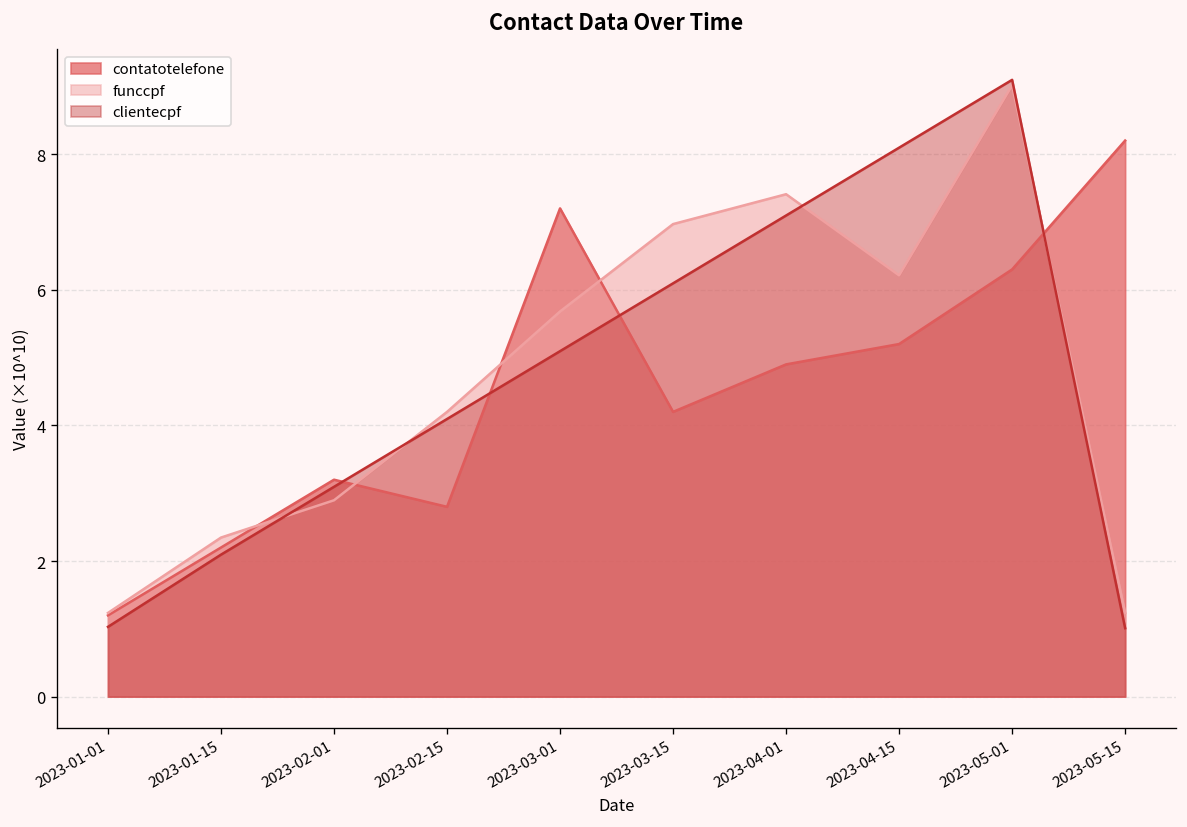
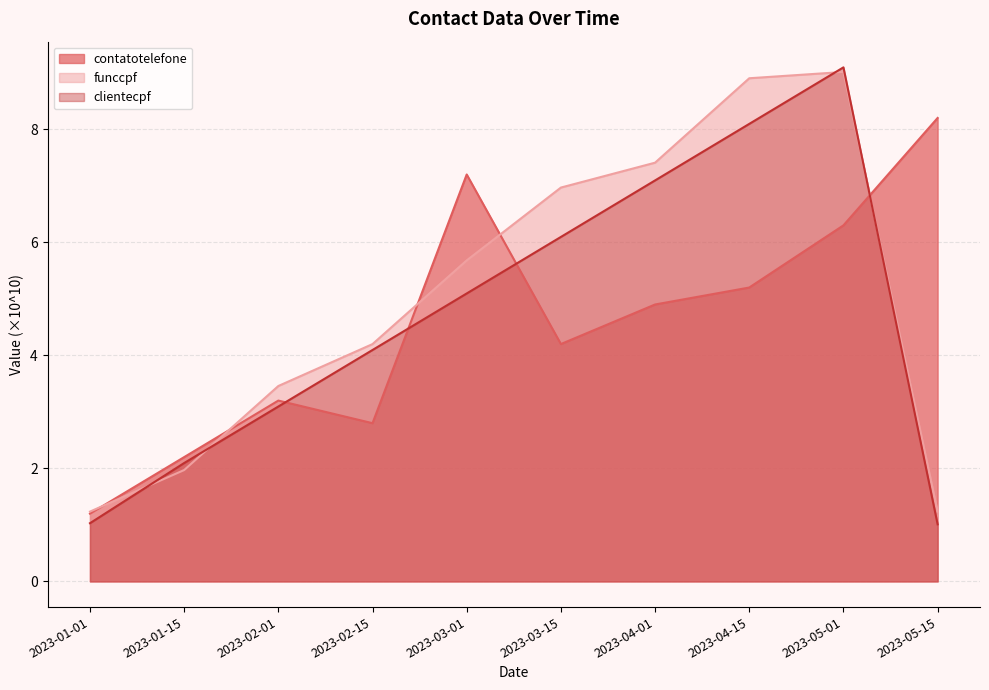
funccpf, 2023-01-15: 2.3 -> 2.0
funccpf, 2023-02-01: 2.9 -> 3.5
funccpf, 2023-04-15: 6.2 -> 8.9
